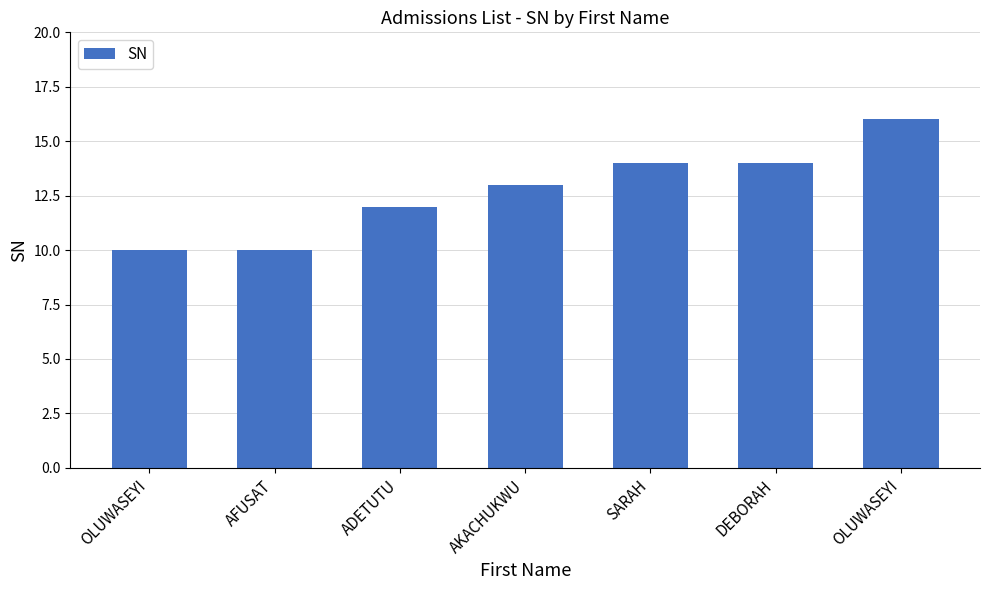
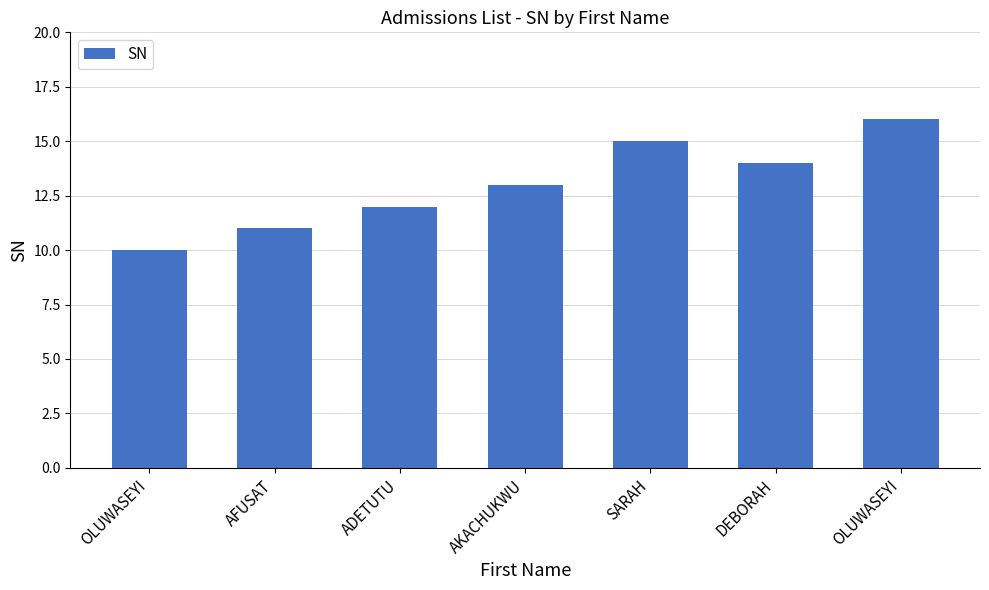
AFUSAT: 10 -> 11
SARAH: 14 -> 15
